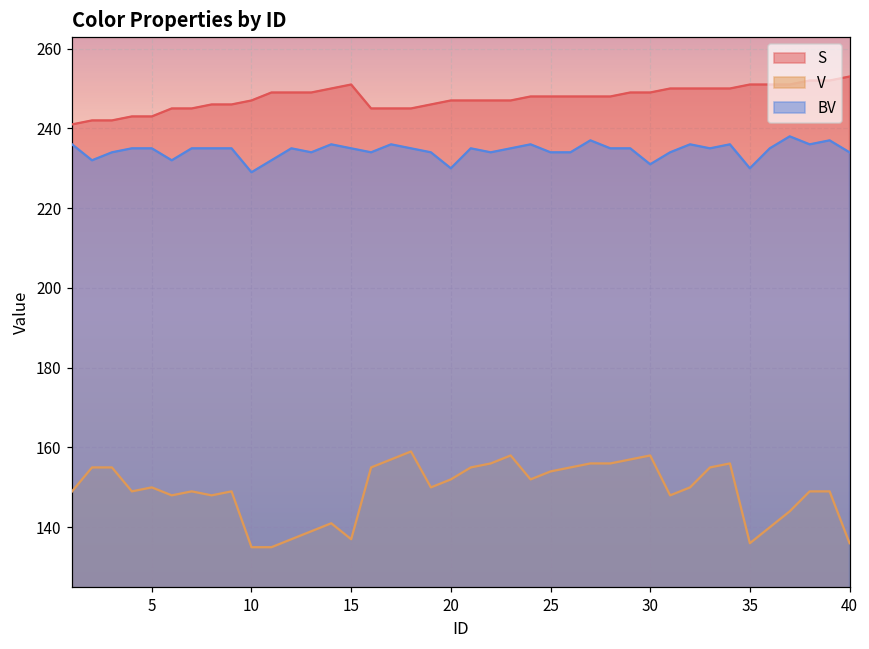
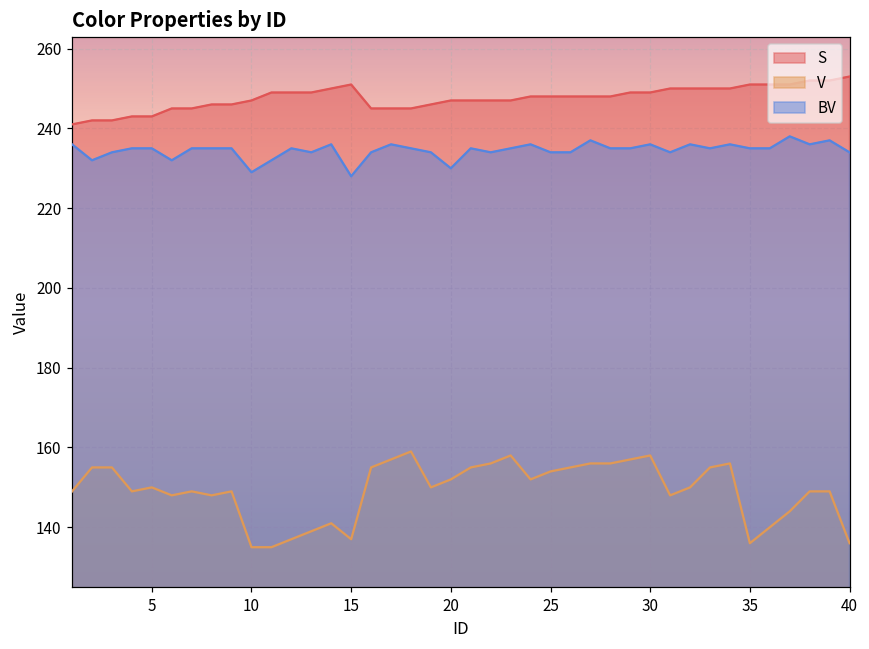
BV, 15: 235 -> 228
BV, 30: 231 -> 236
BV, 35: 230 -> 235
